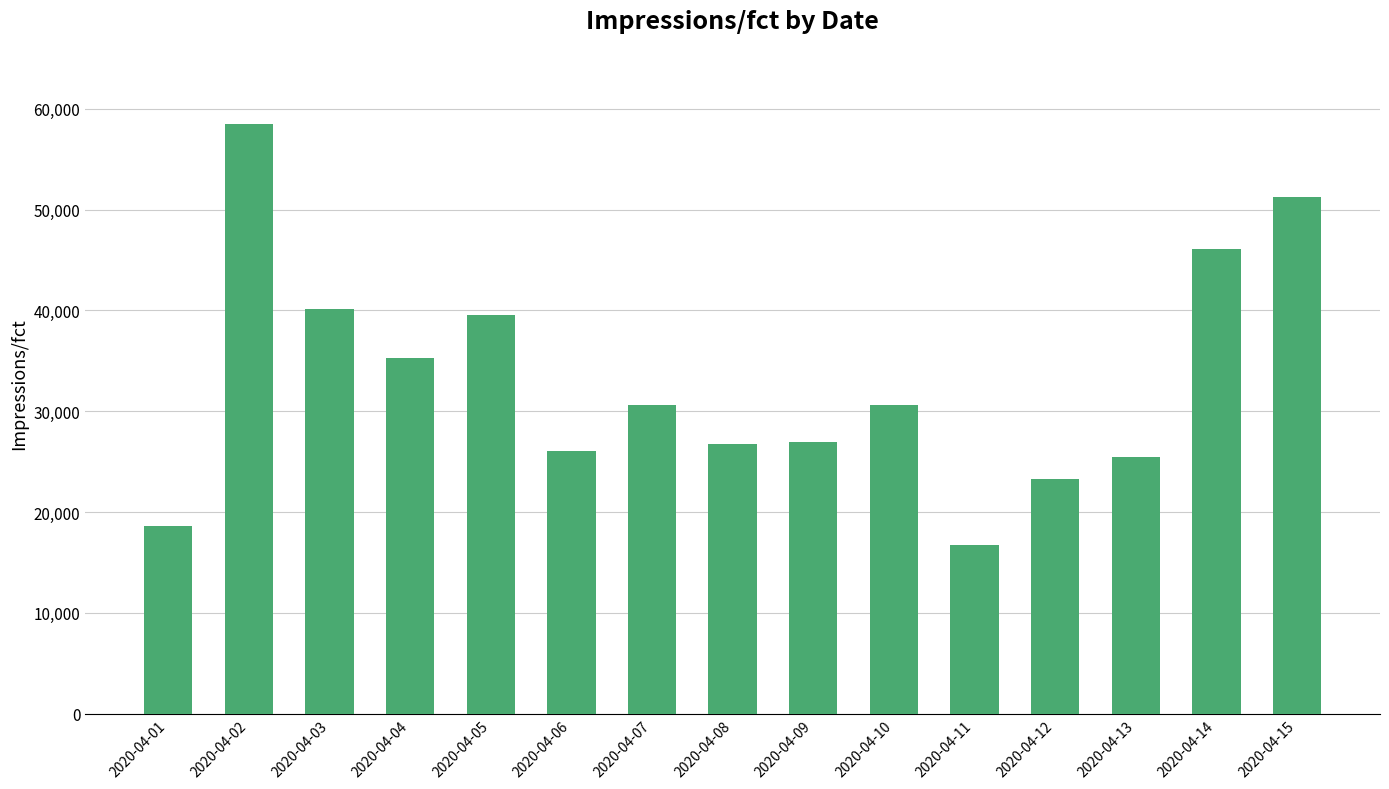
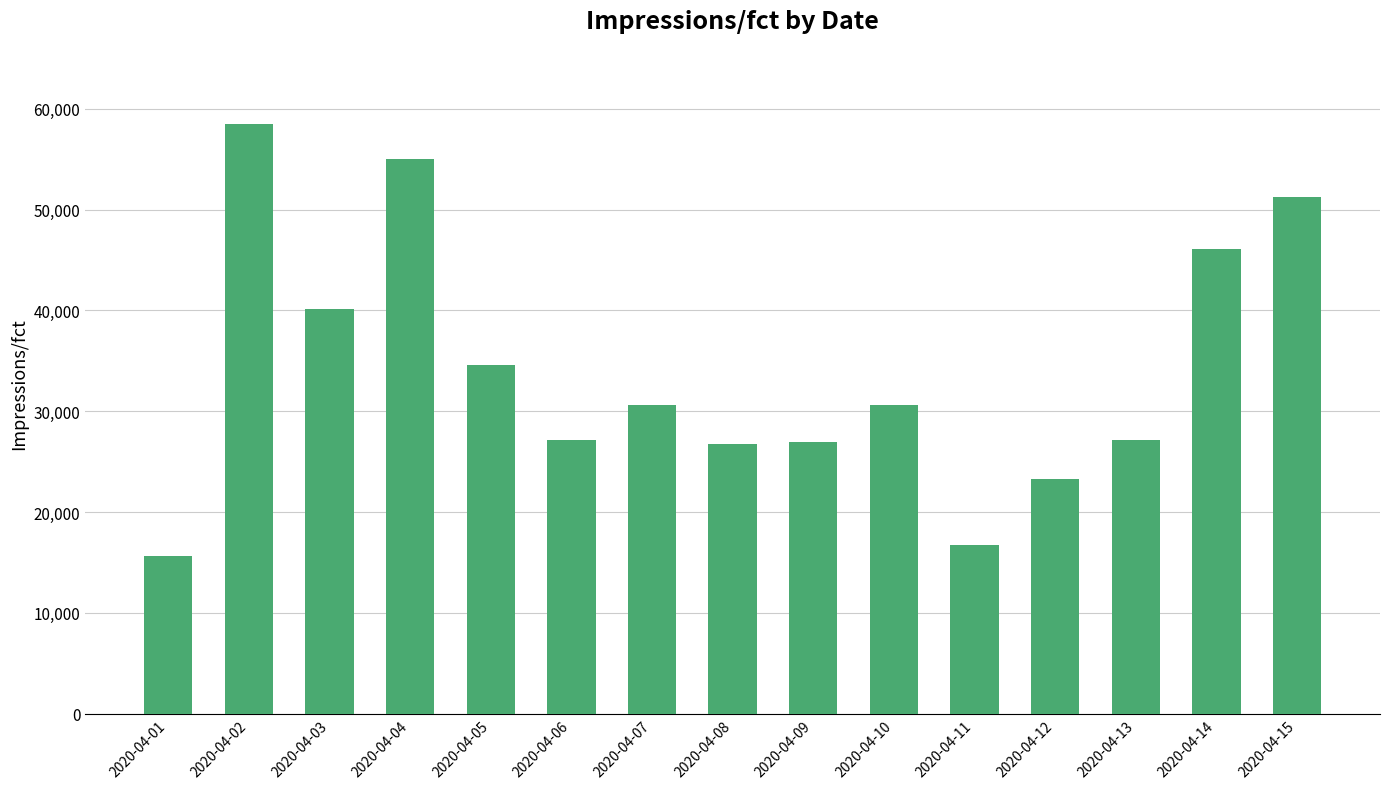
2020-04-01: 18,600 -> 15,600
2020-04-04: 35,300 -> 55,100
2020-04-05: 39,500 -> 34,600
2020-04-06: 26,100 -> 27,100
2020-04-13: 25,500 -> 27,200
